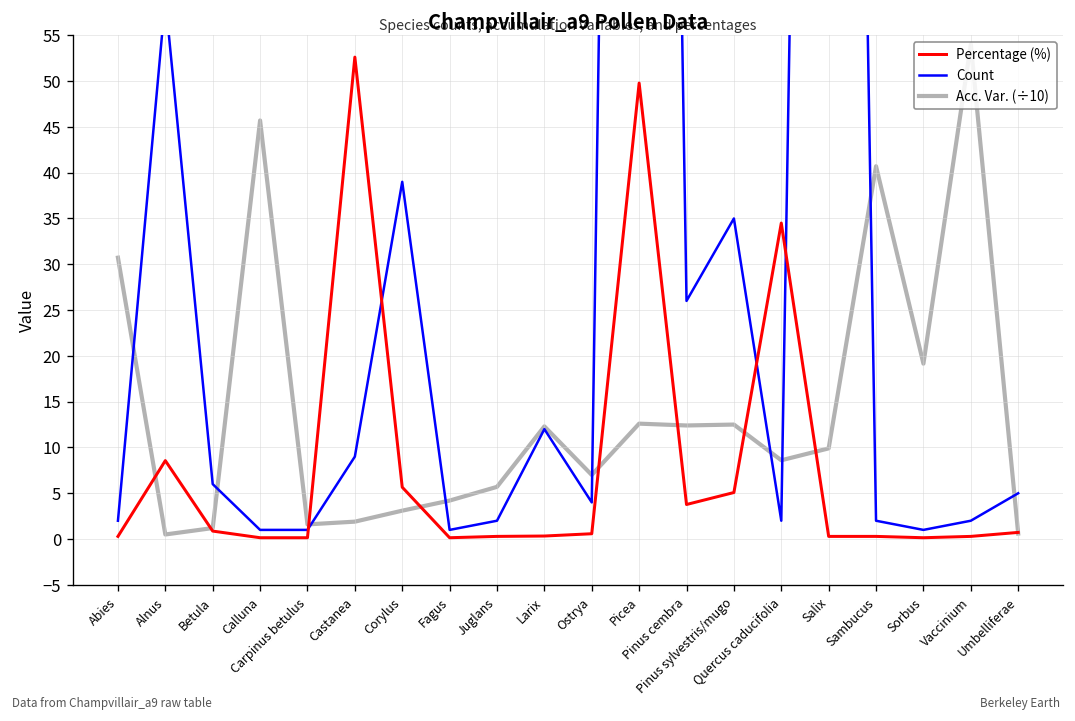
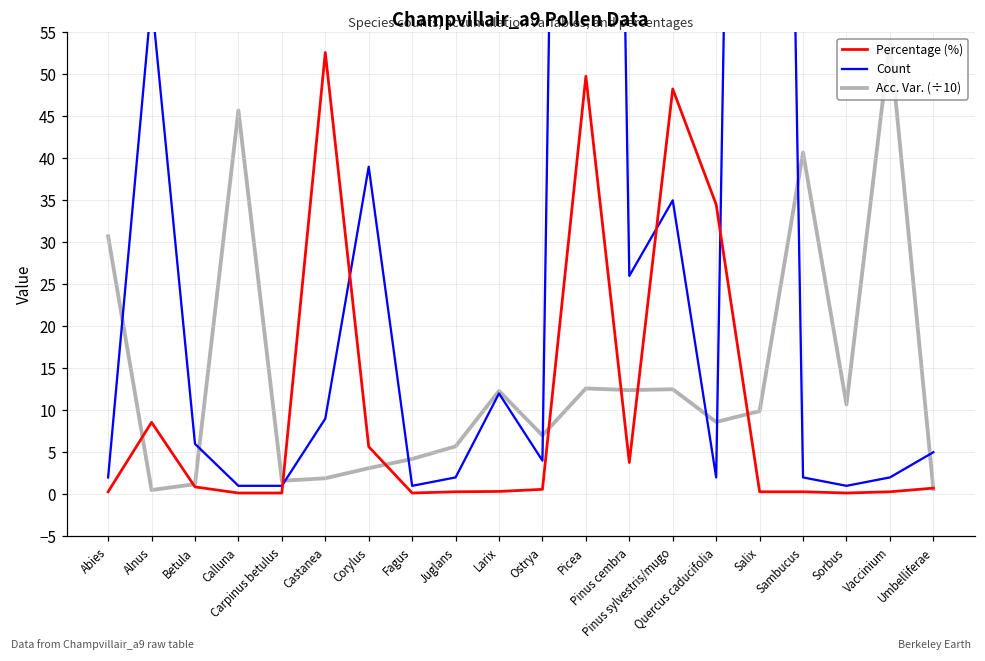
Percentage (%), Pinus sylvestris/mugo: 5 -> 48
Acc. Var. (÷10), Sorbus: 19 -> 11
